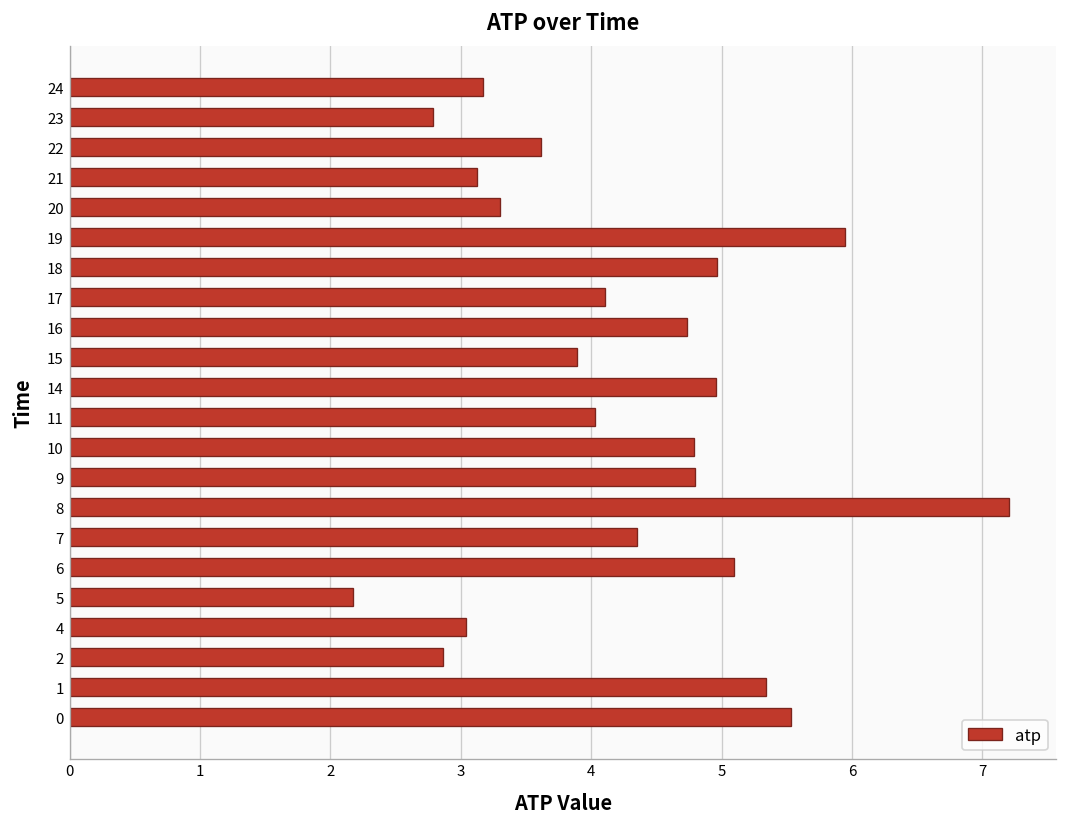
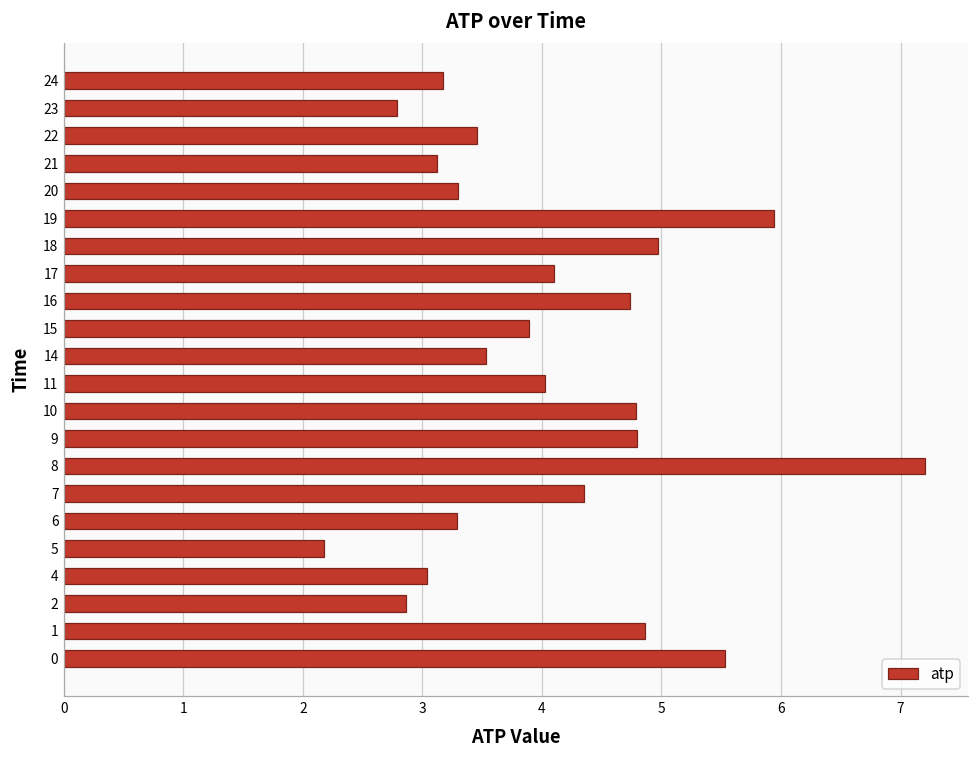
22: 3.62 -> 3.46
14: 4.96 -> 3.53
6: 5.09 -> 3.29
1: 5.34 -> 4.86
